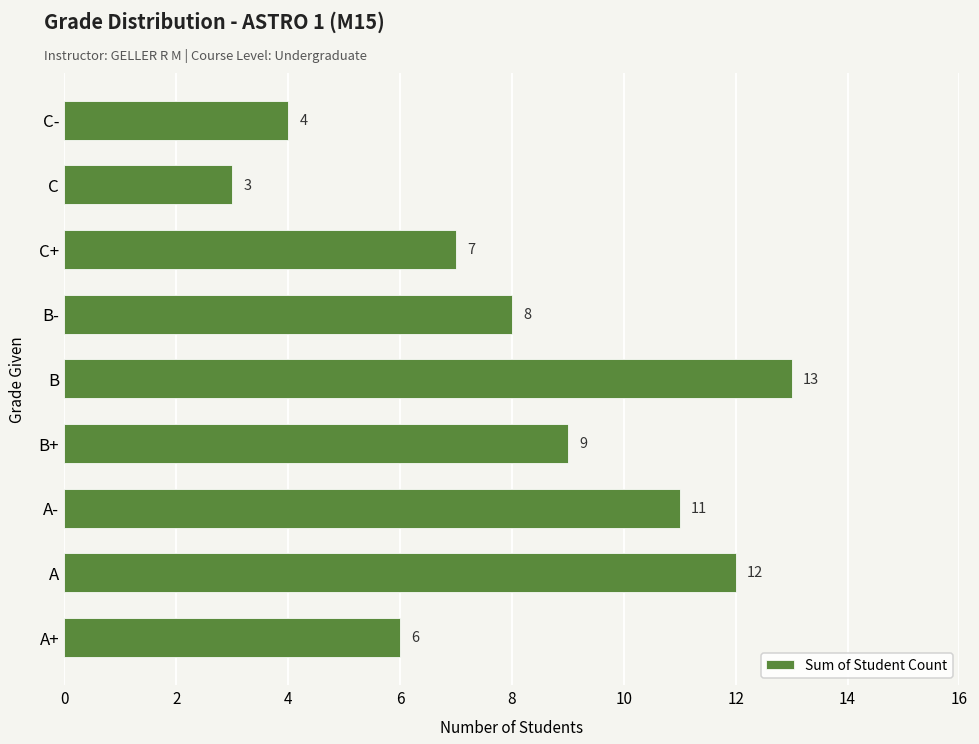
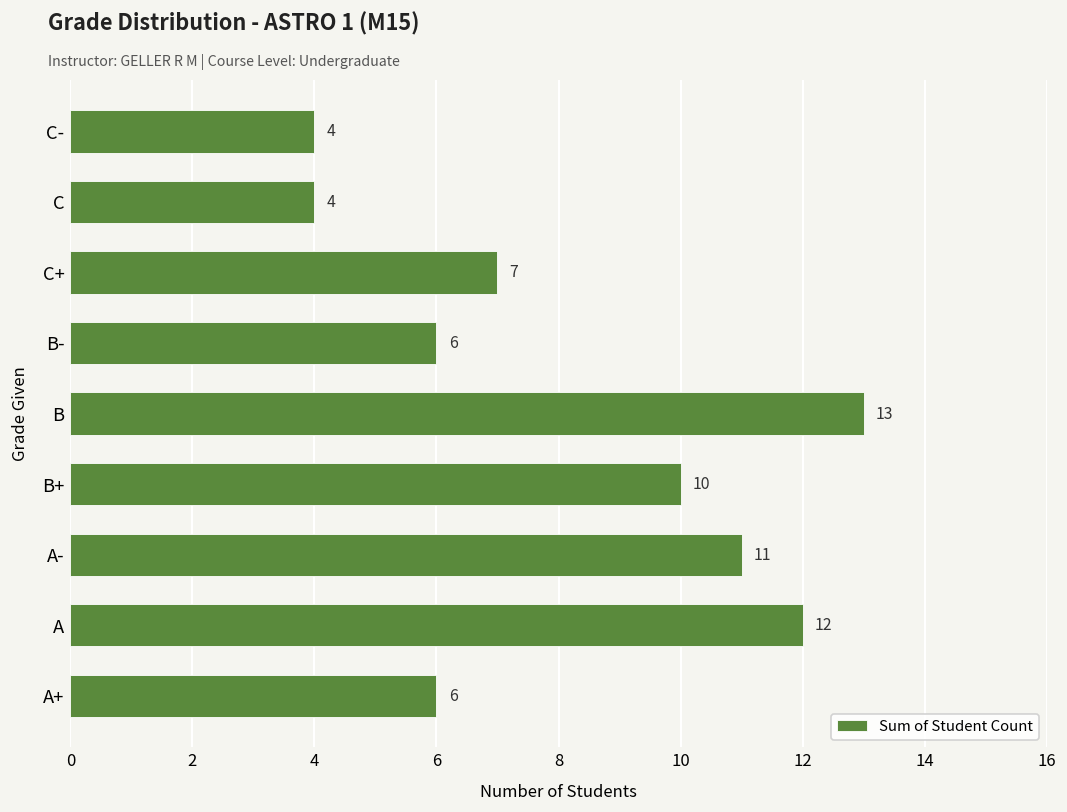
C: 3 -> 4
B-: 8 -> 6
B+: 9 -> 10
